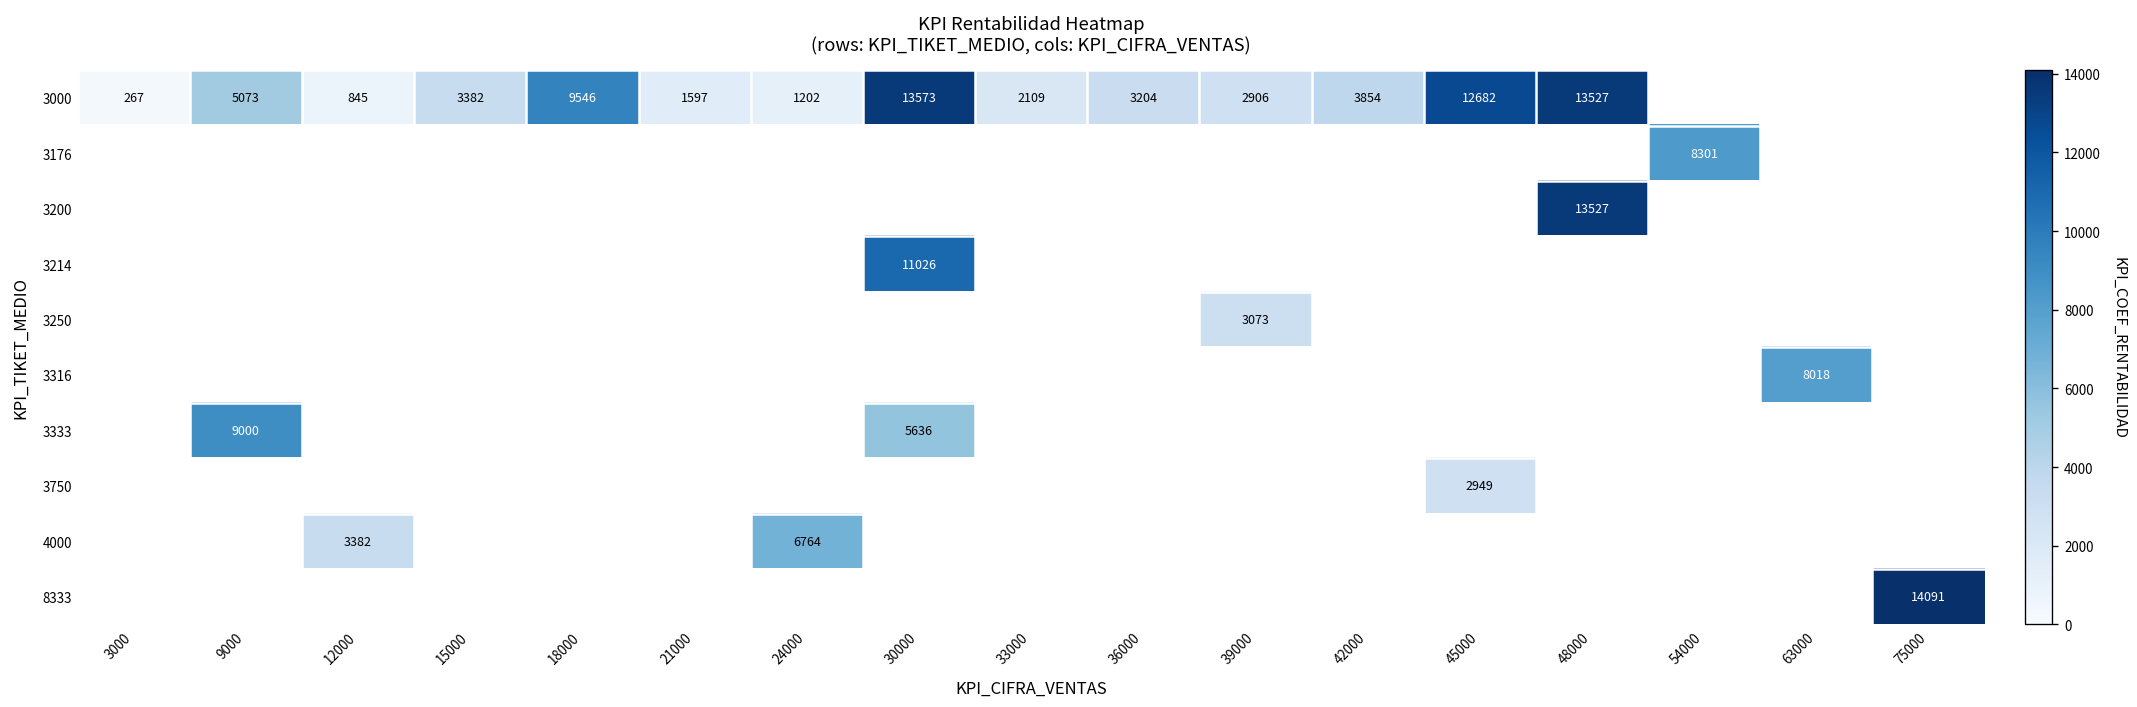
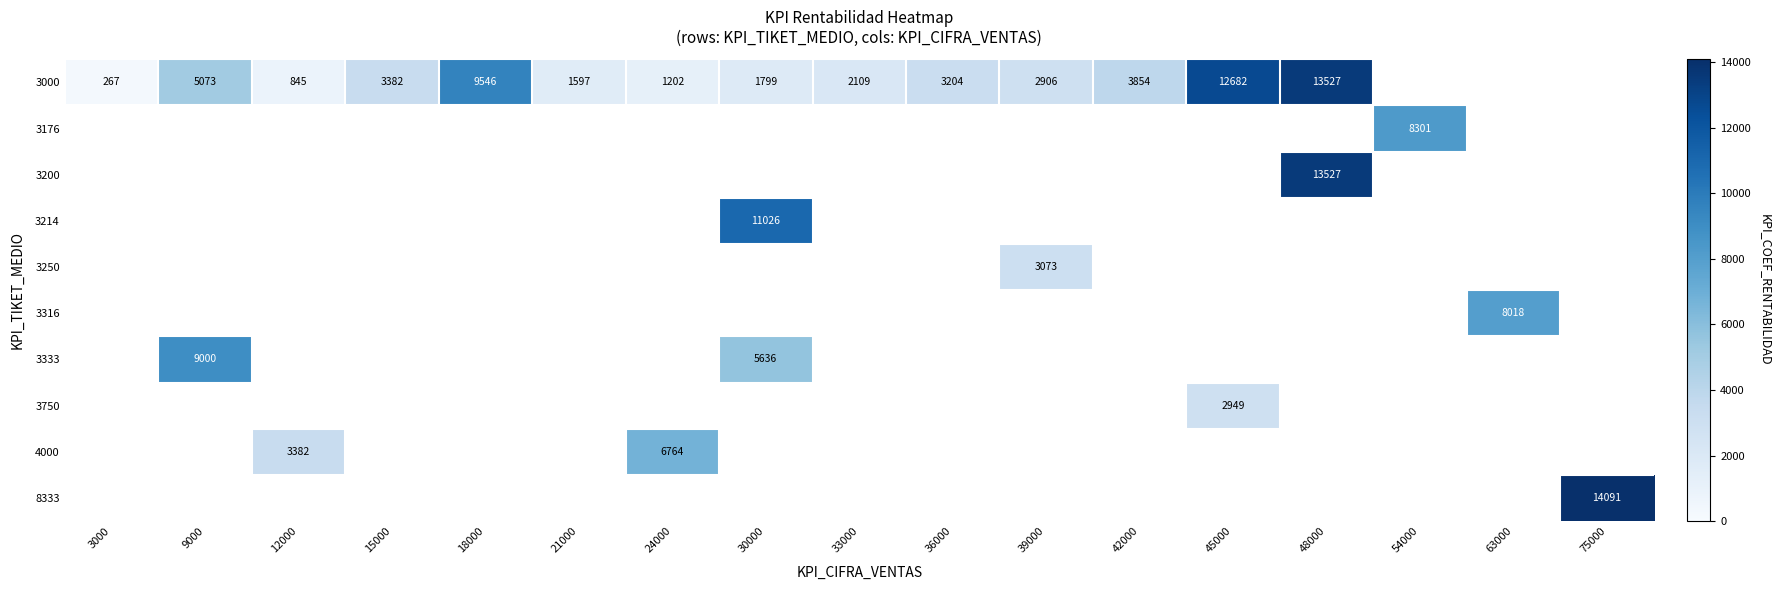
3000, 30000: 13573 -> 1799
